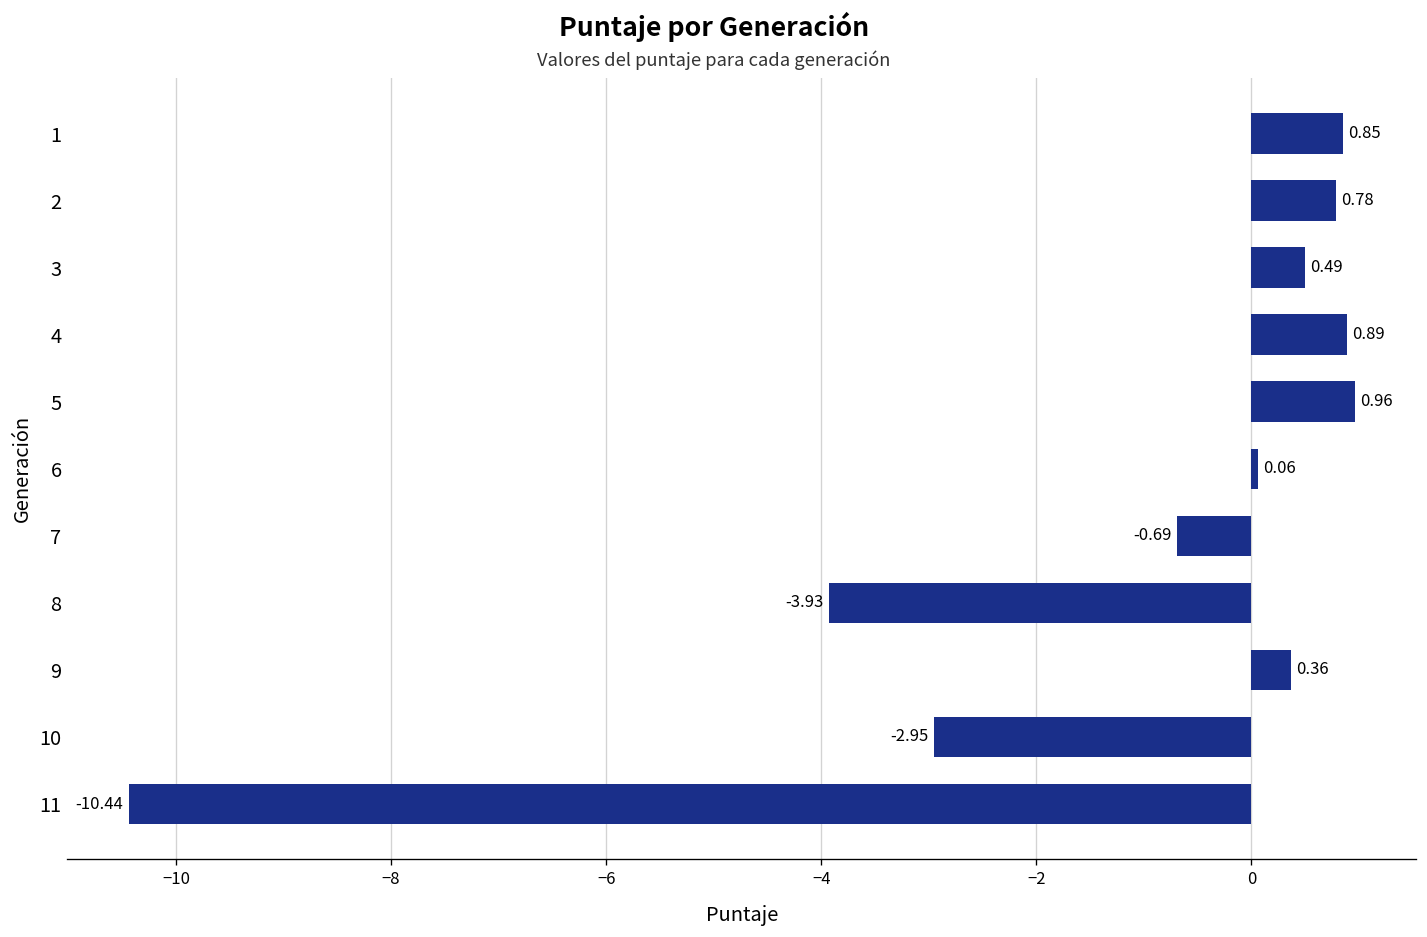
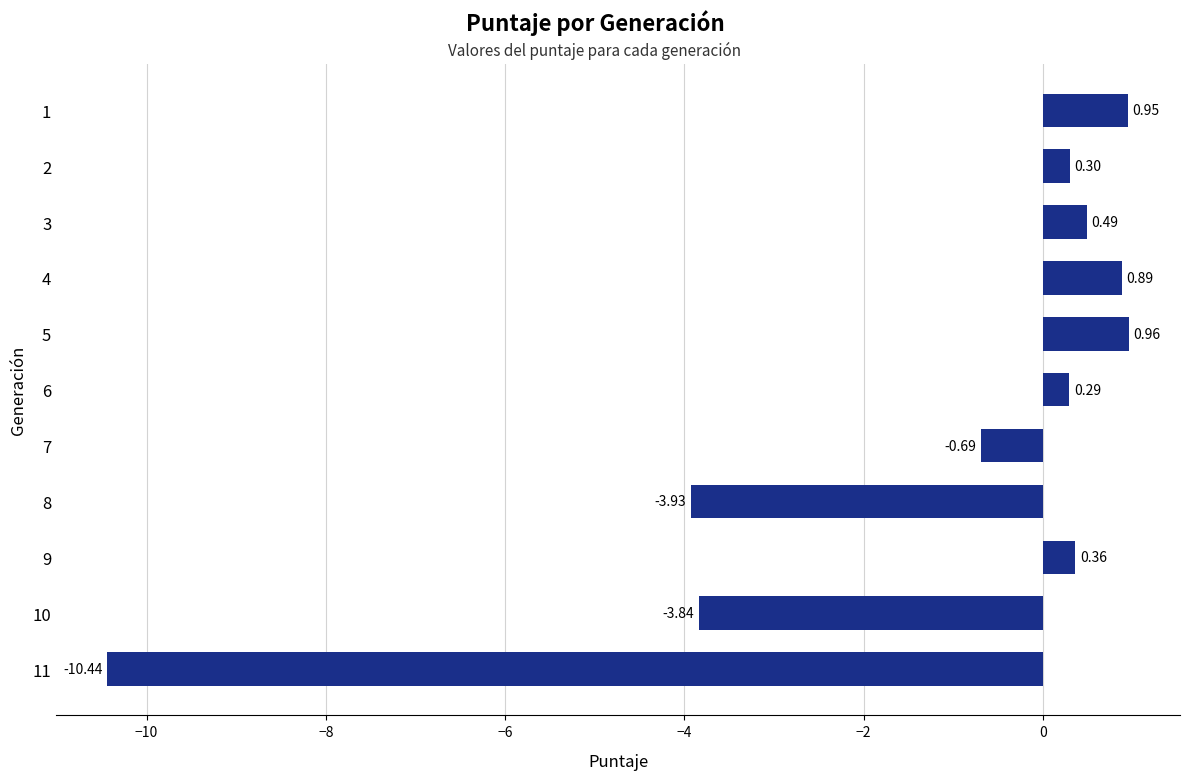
1: 0.85 -> 0.95
2: 0.78 -> 0.30
6: 0.06 -> 0.29
10: -2.95 -> -3.84
